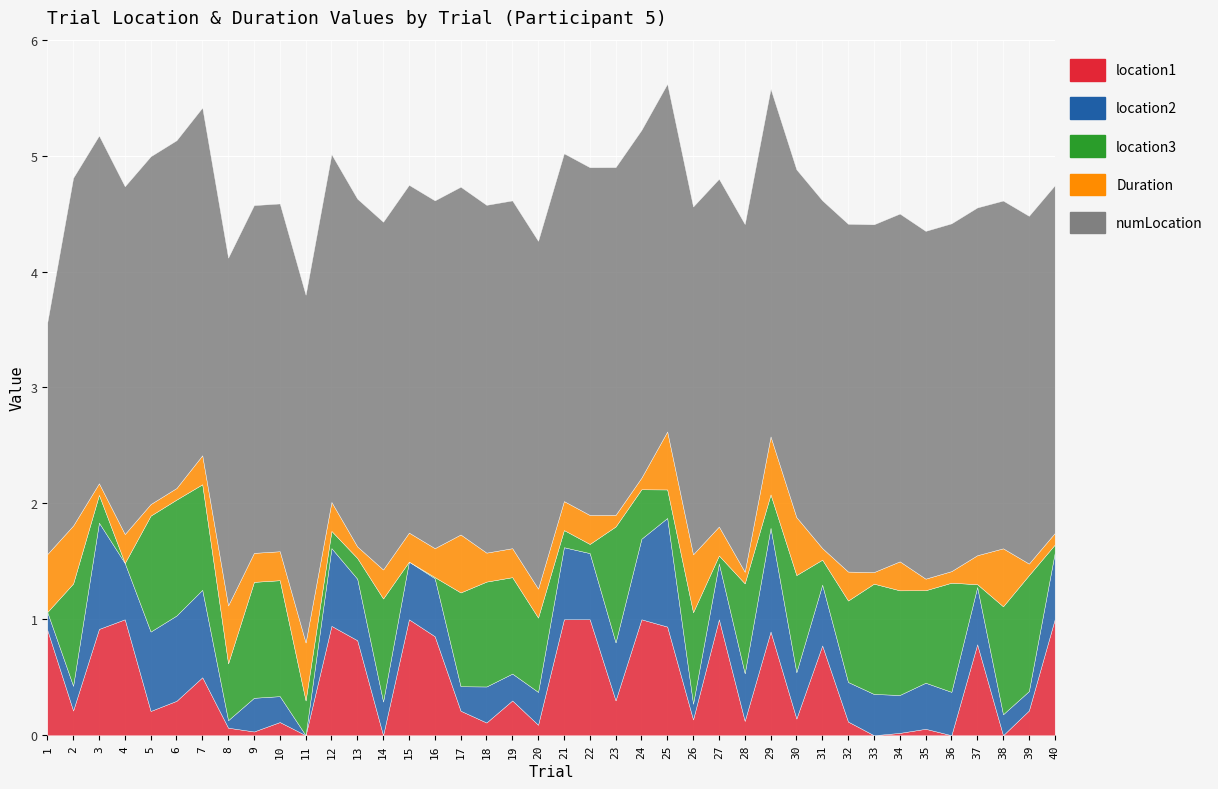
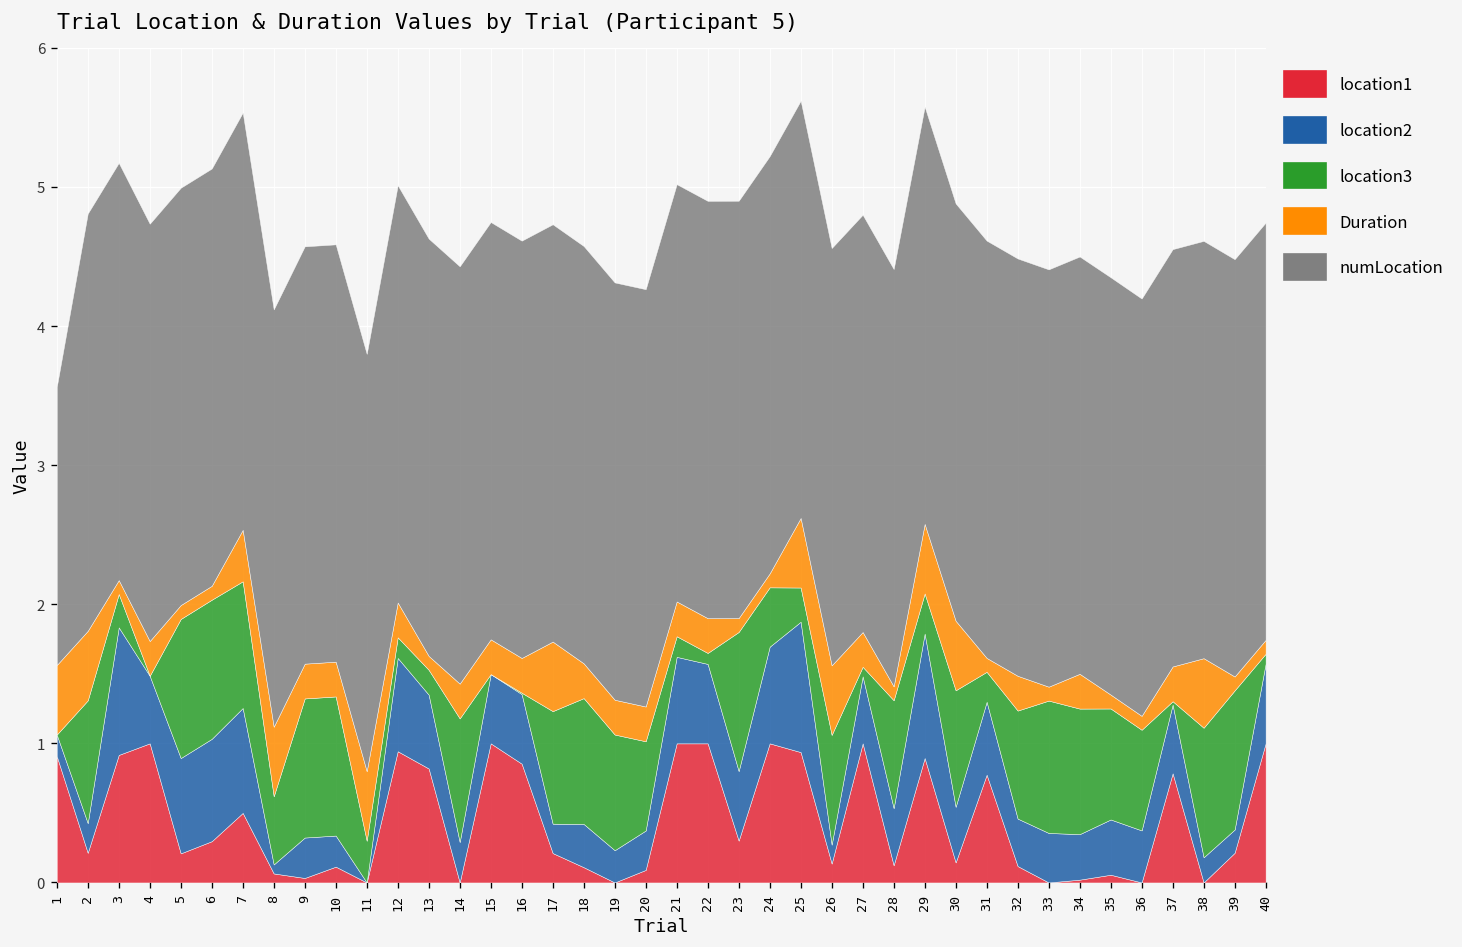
Duration, 7: 0.25 -> 0.37
location1, 19: 0.3 -> 0.0
location3, 32: 0.70 -> 0.78
location3, 36: 0.94 -> 0.72
